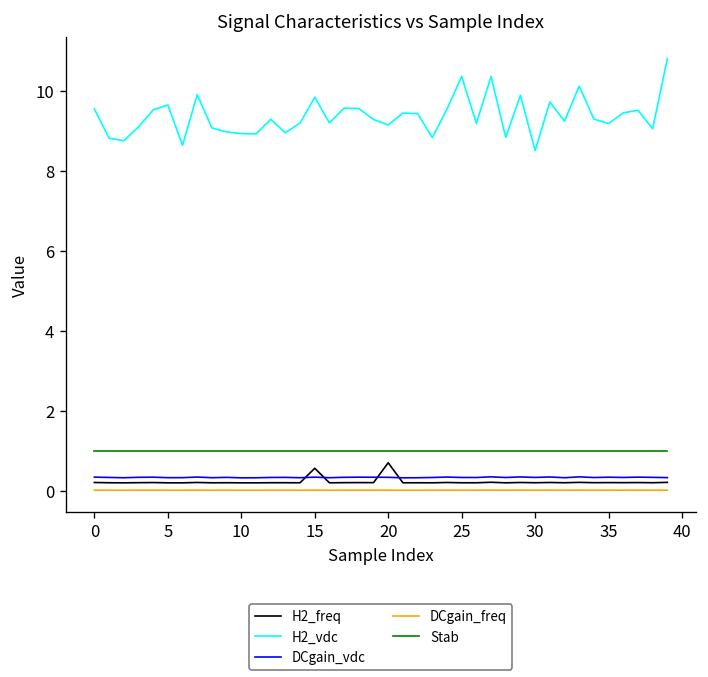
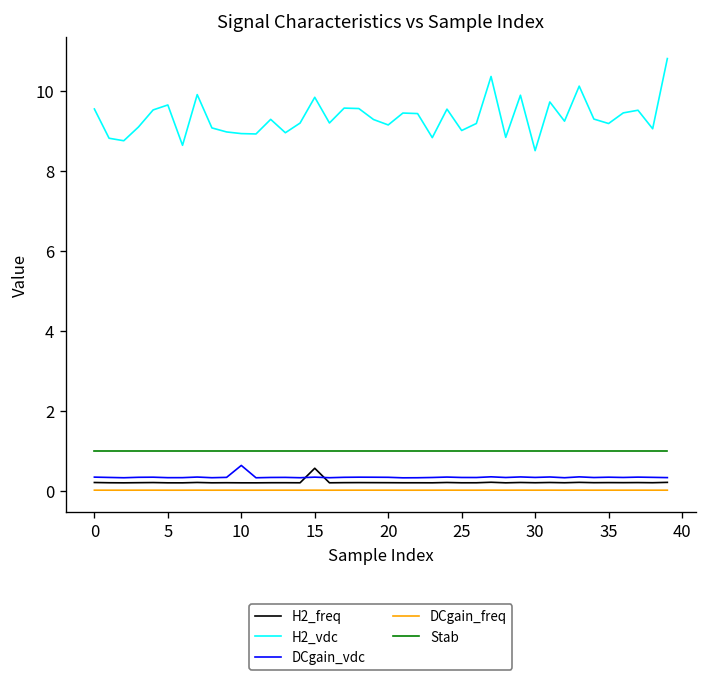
DCgain_vdc, 10: 0.3 -> 0.6
H2_freq, 20: 0.7 -> 0.2
H2_vdc, 25: 10.4 -> 9.0
